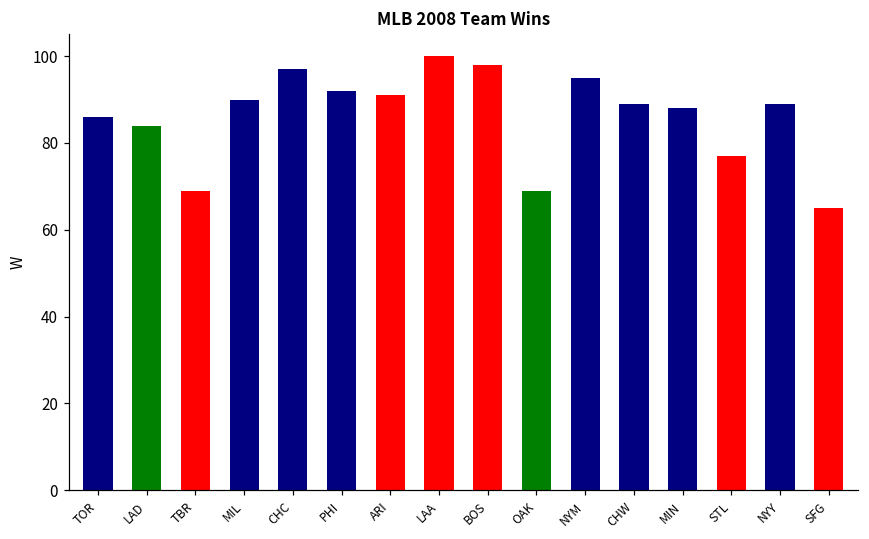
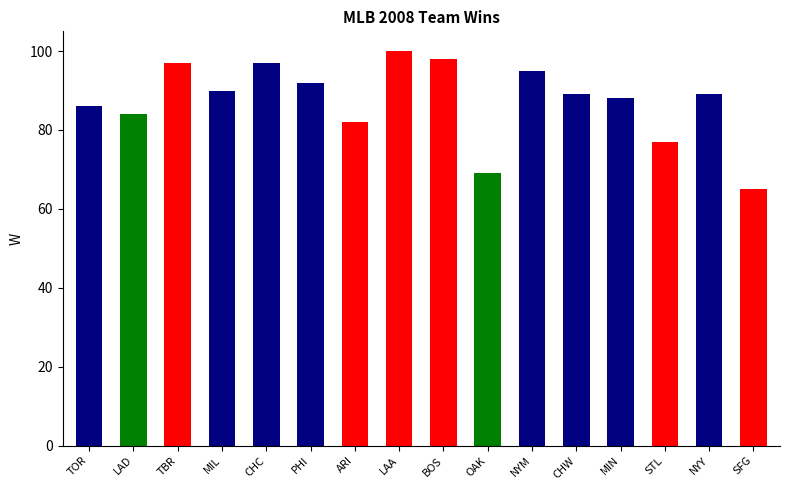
TBR: 69 -> 97
ARI: 91 -> 82
